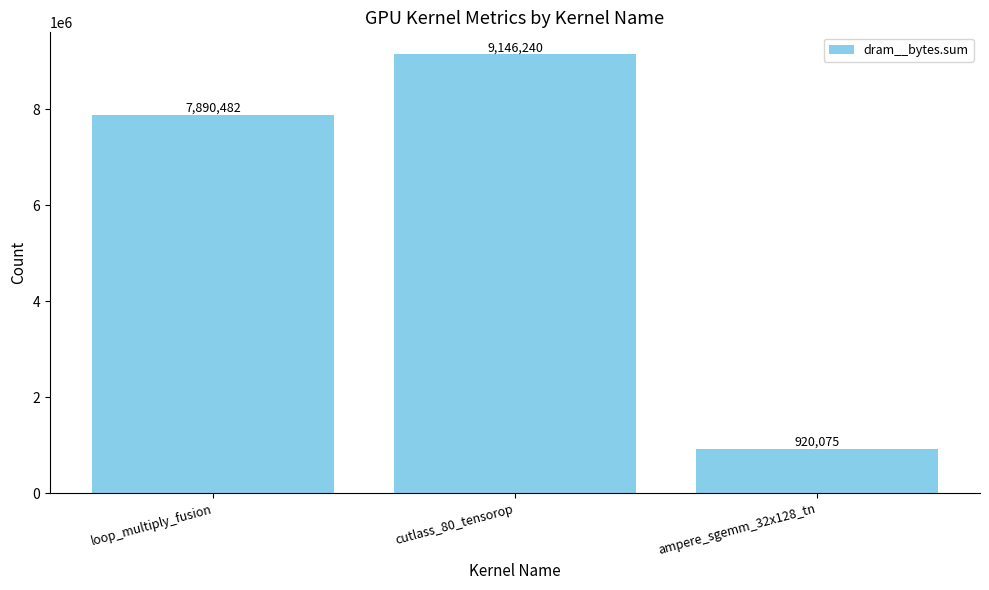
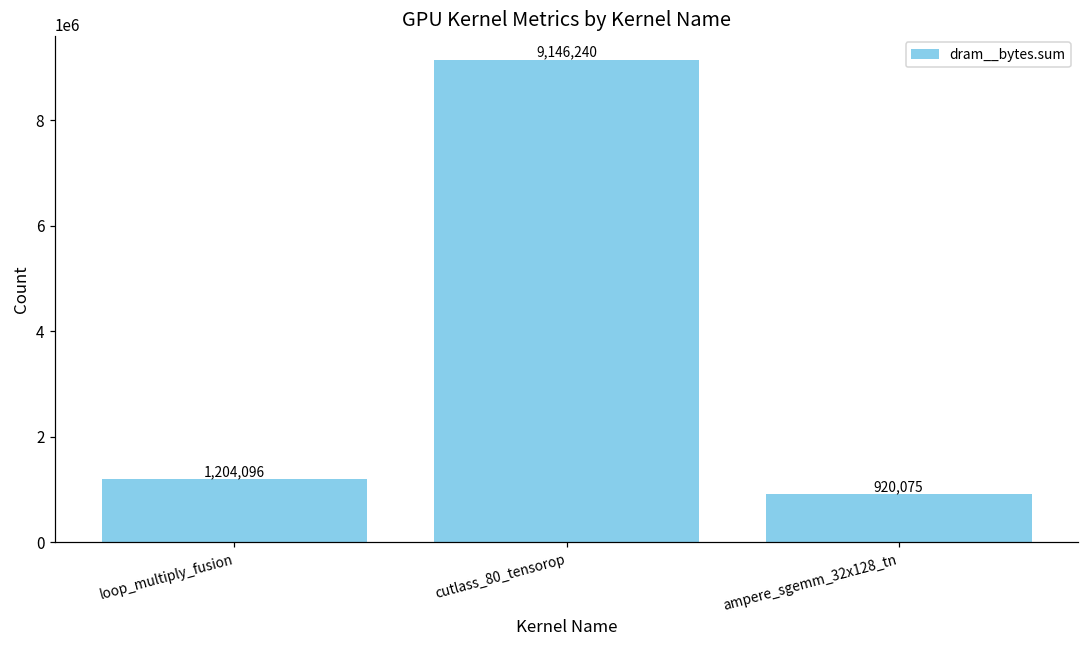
loop_multiply_fusion: 7,890,482 -> 1,204,096
